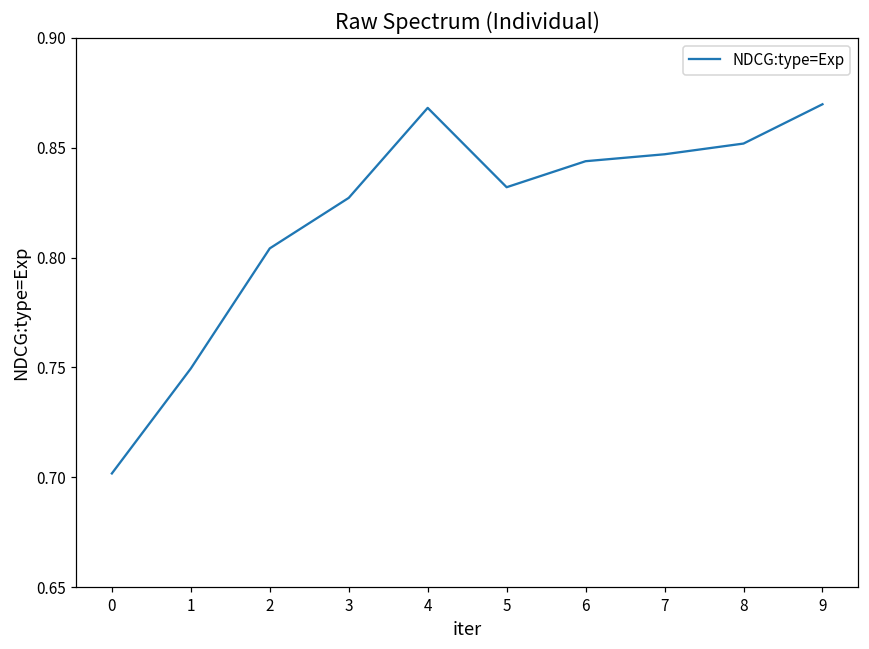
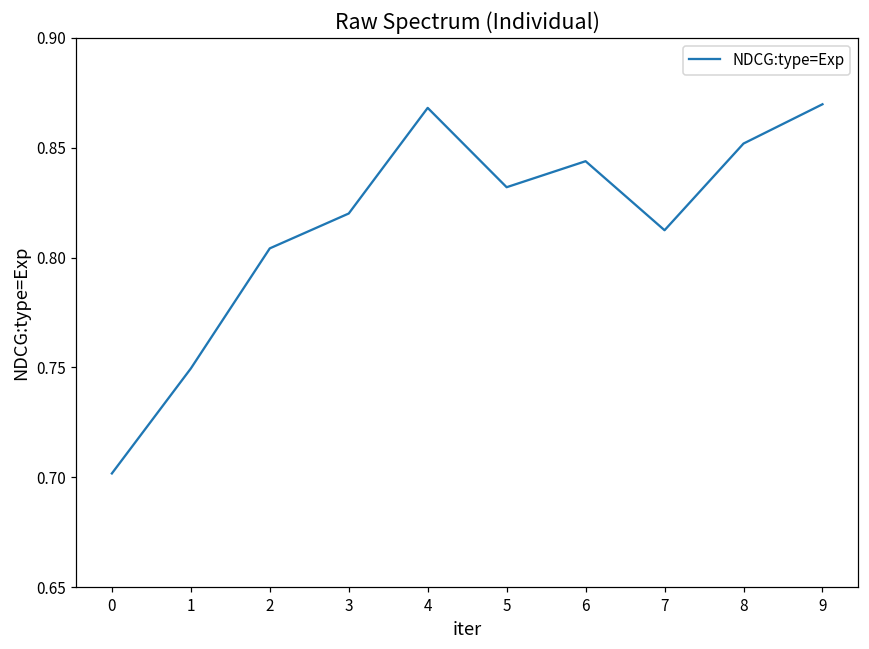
3: 0.827 -> 0.820
7: 0.847 -> 0.812
